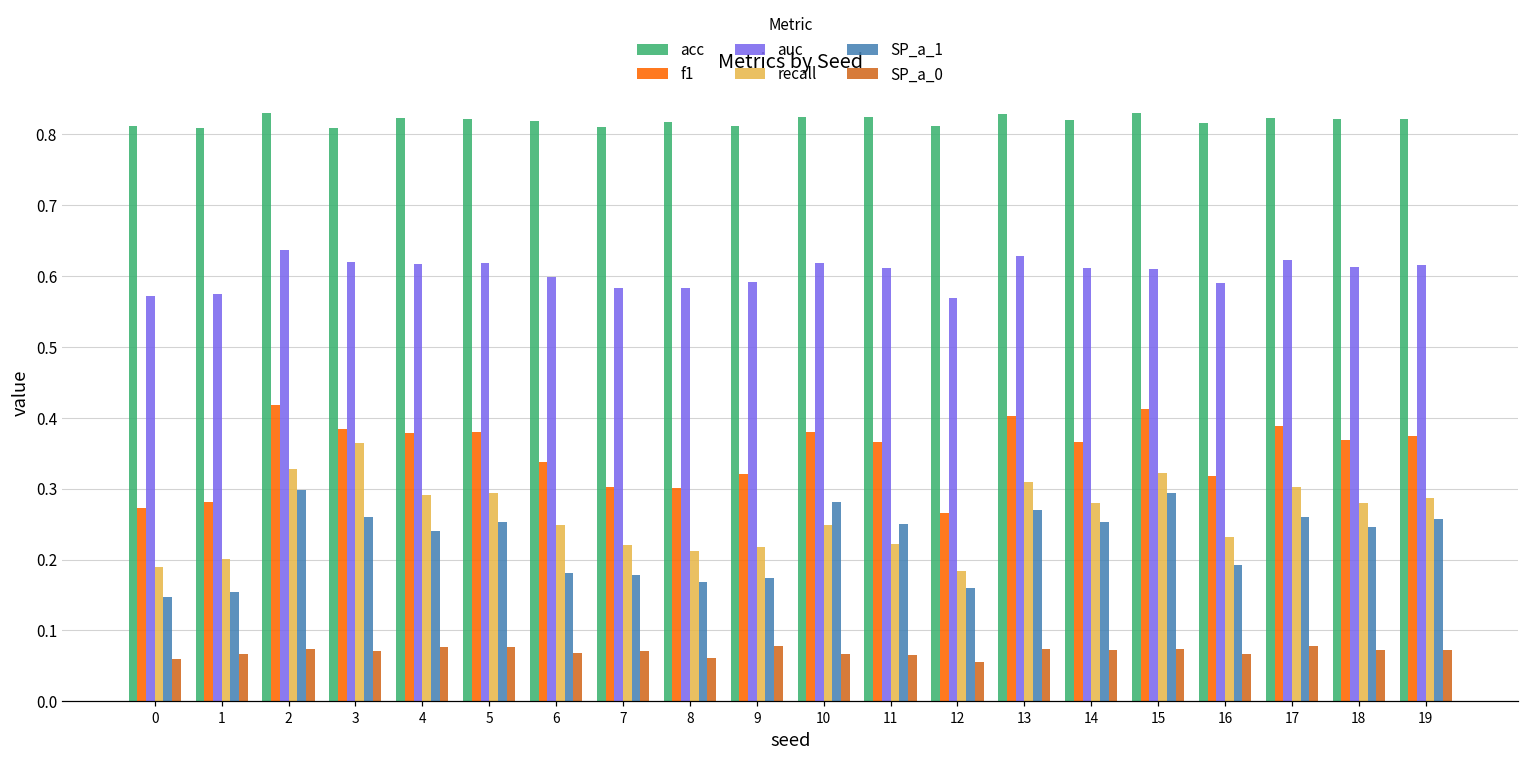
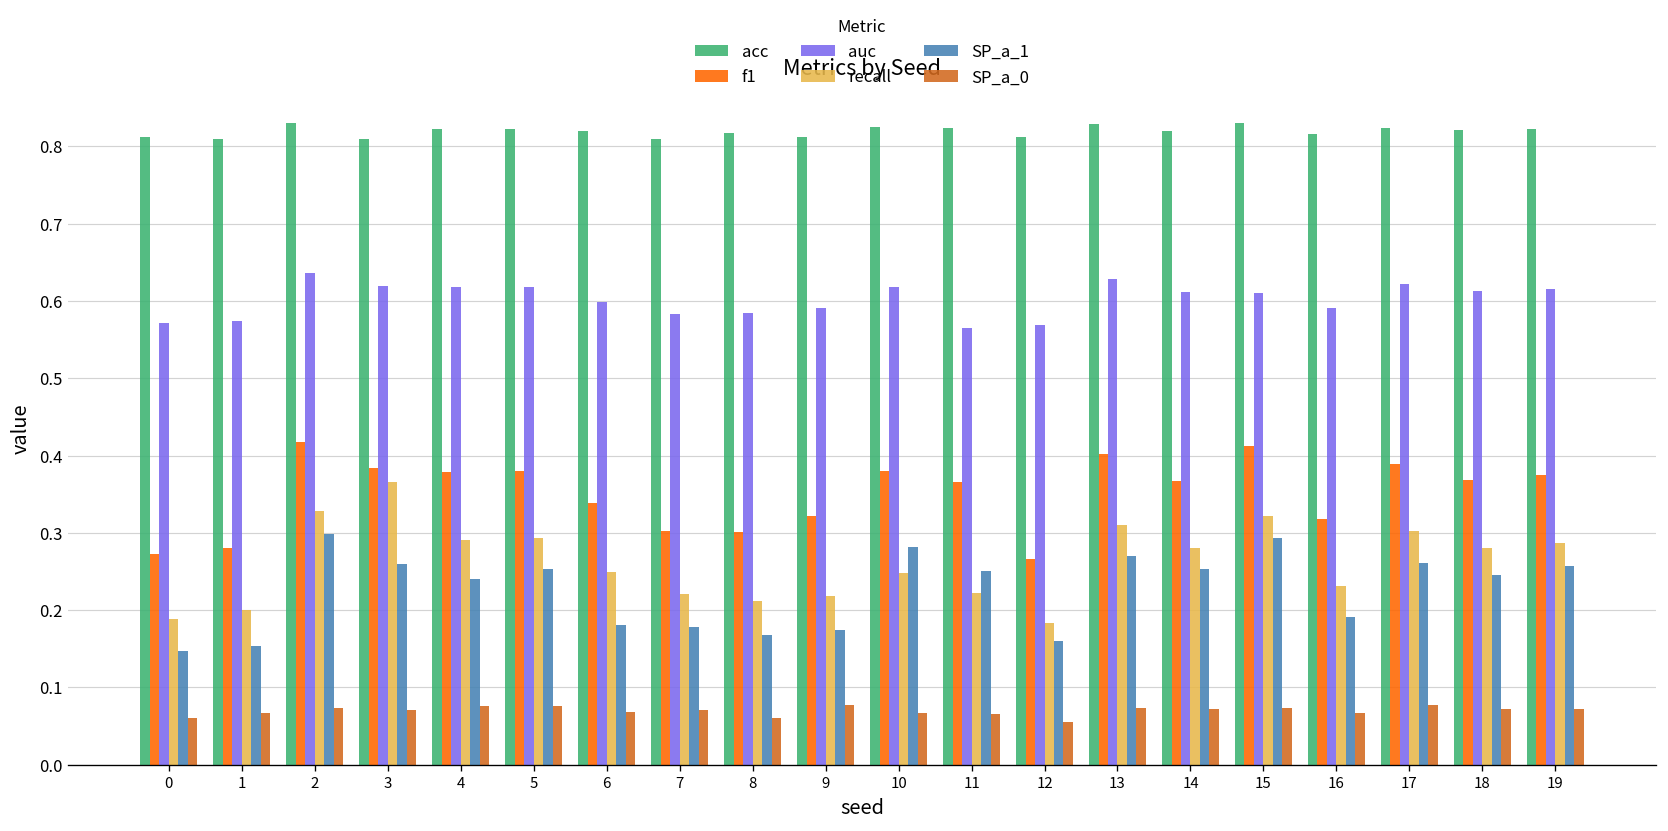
auc, 11: 0.61 -> 0.57
